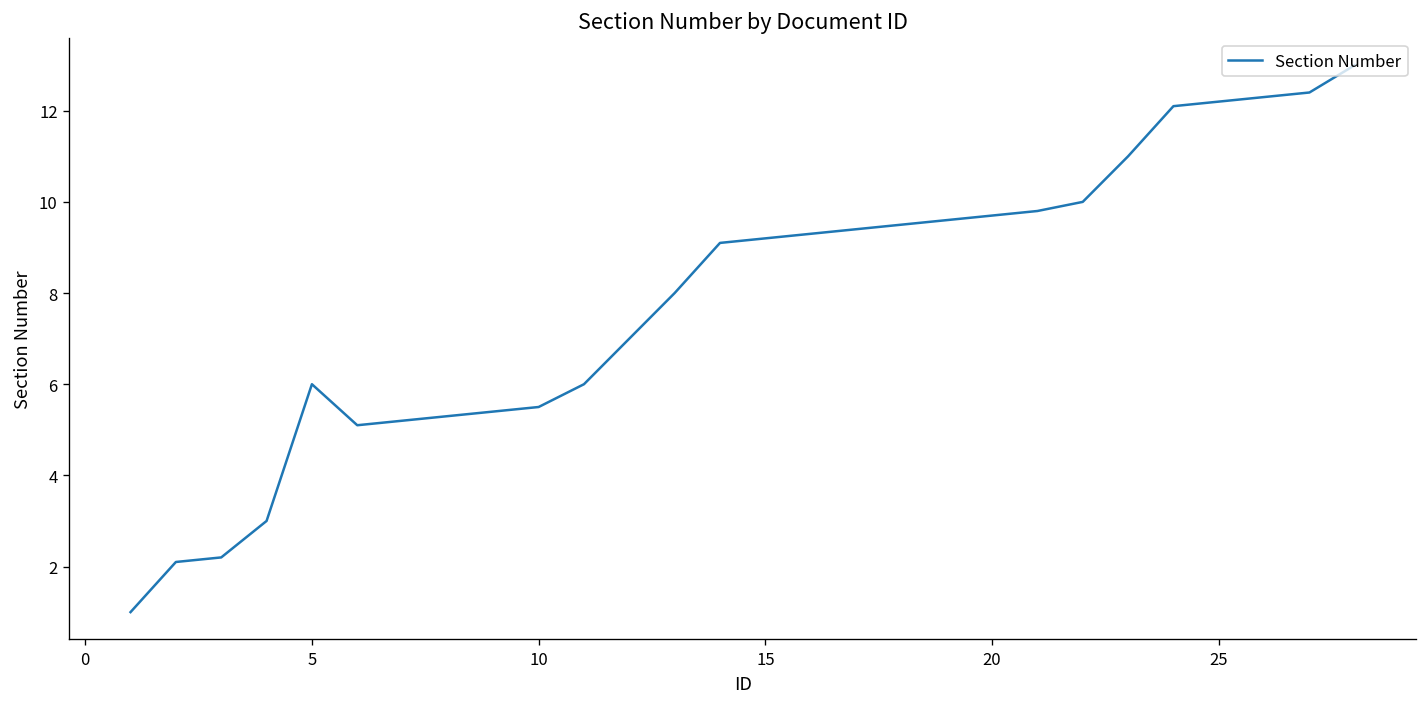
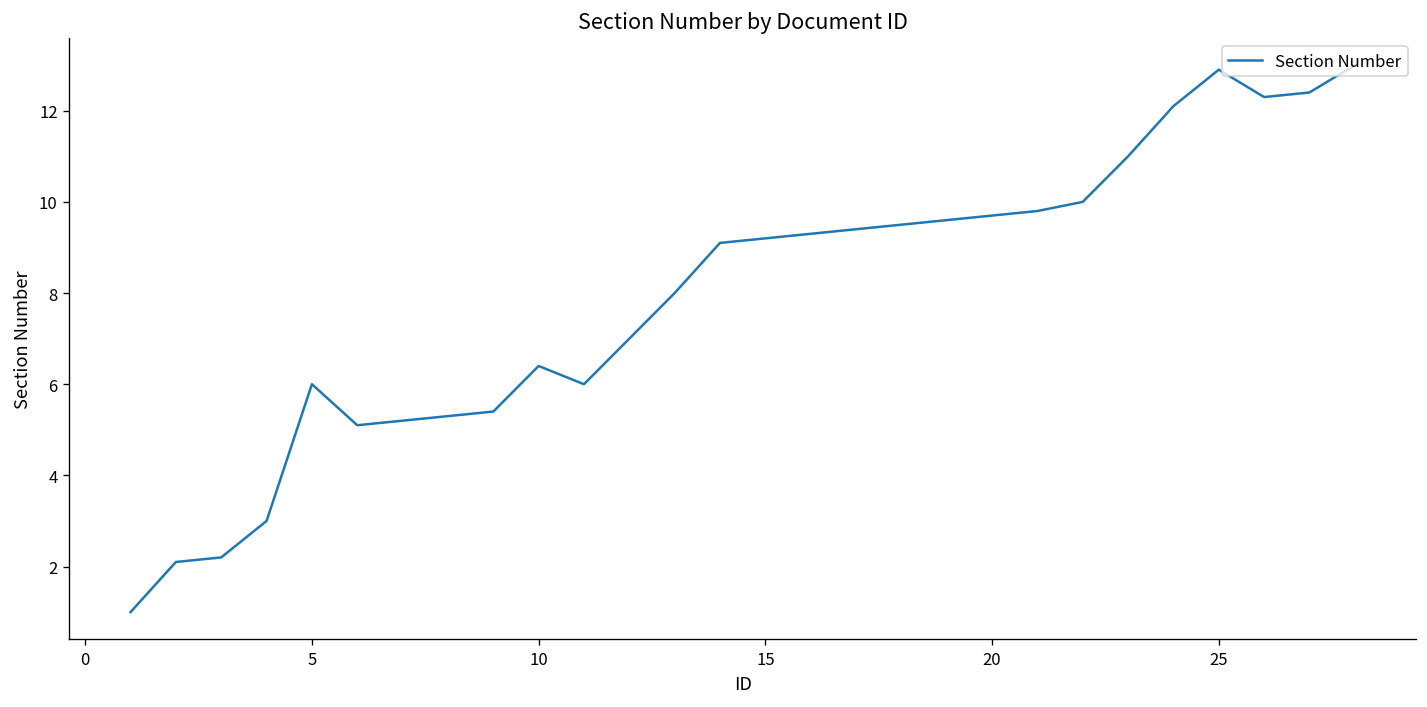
10: 5.5 -> 6.4
25: 12.2 -> 12.9
